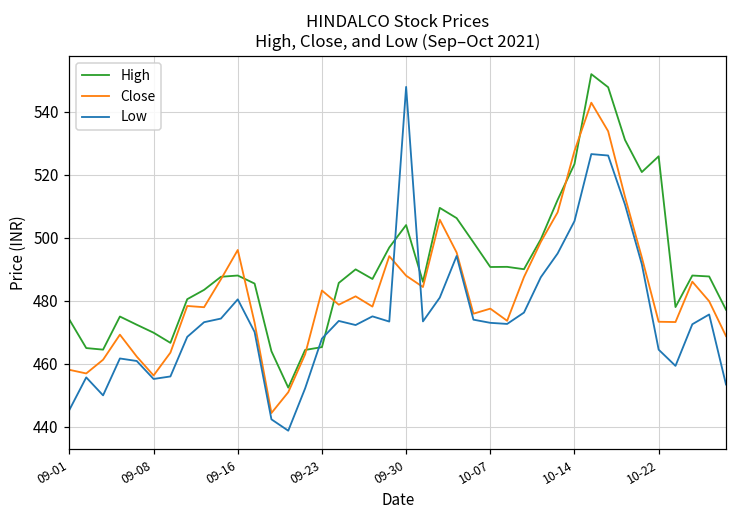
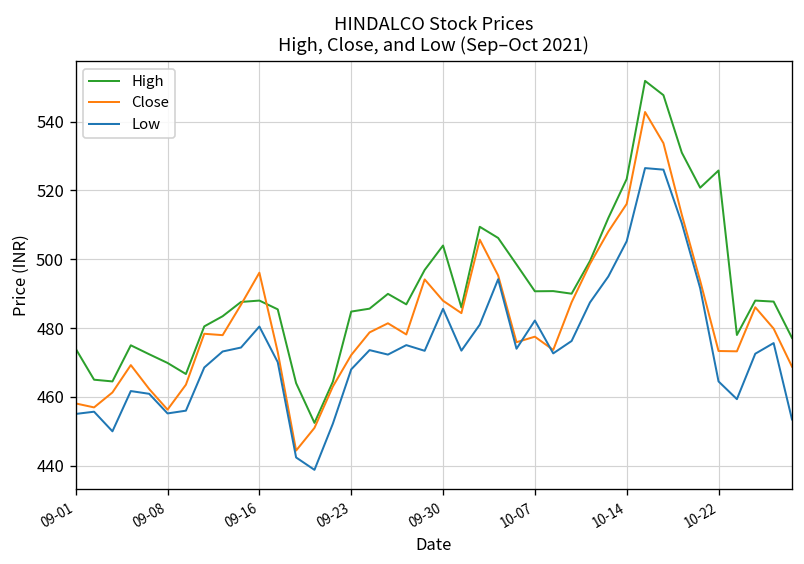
Low, 09-01: 445 -> 455
High, 09-23: 465 -> 485
Close, 09-23: 483 -> 472
Low, 09-30: 548 -> 486
Low, 10-07: 473 -> 482
Close, 10-14: 528 -> 516
